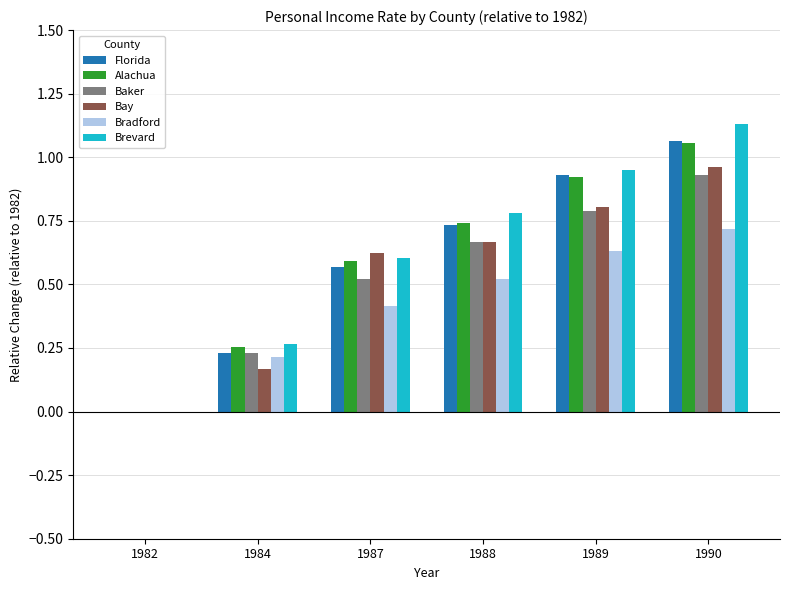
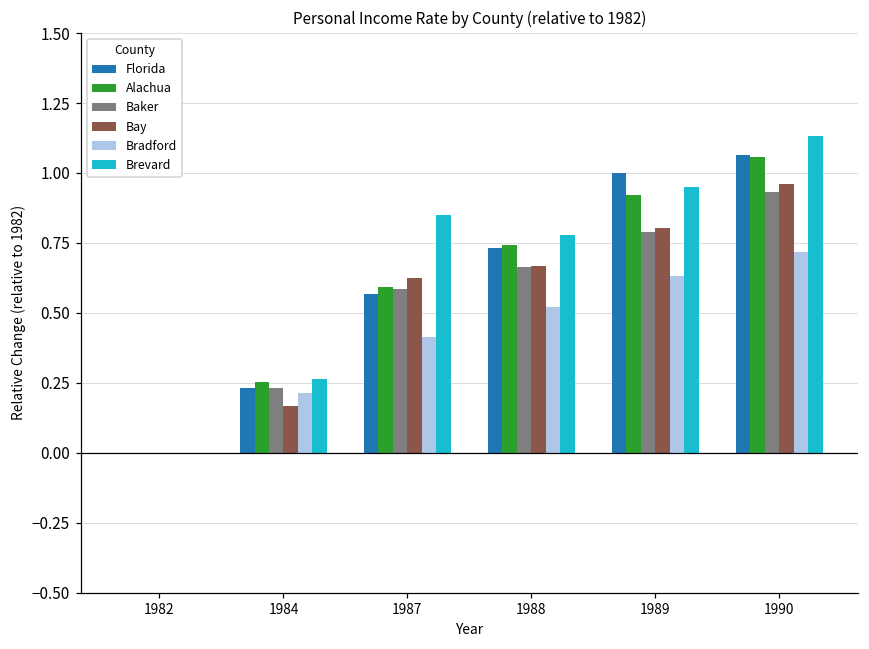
Baker, 1987: 0.52 -> 0.58
Brevard, 1987: 0.60 -> 0.85
Florida, 1989: 0.93 -> 1.00
